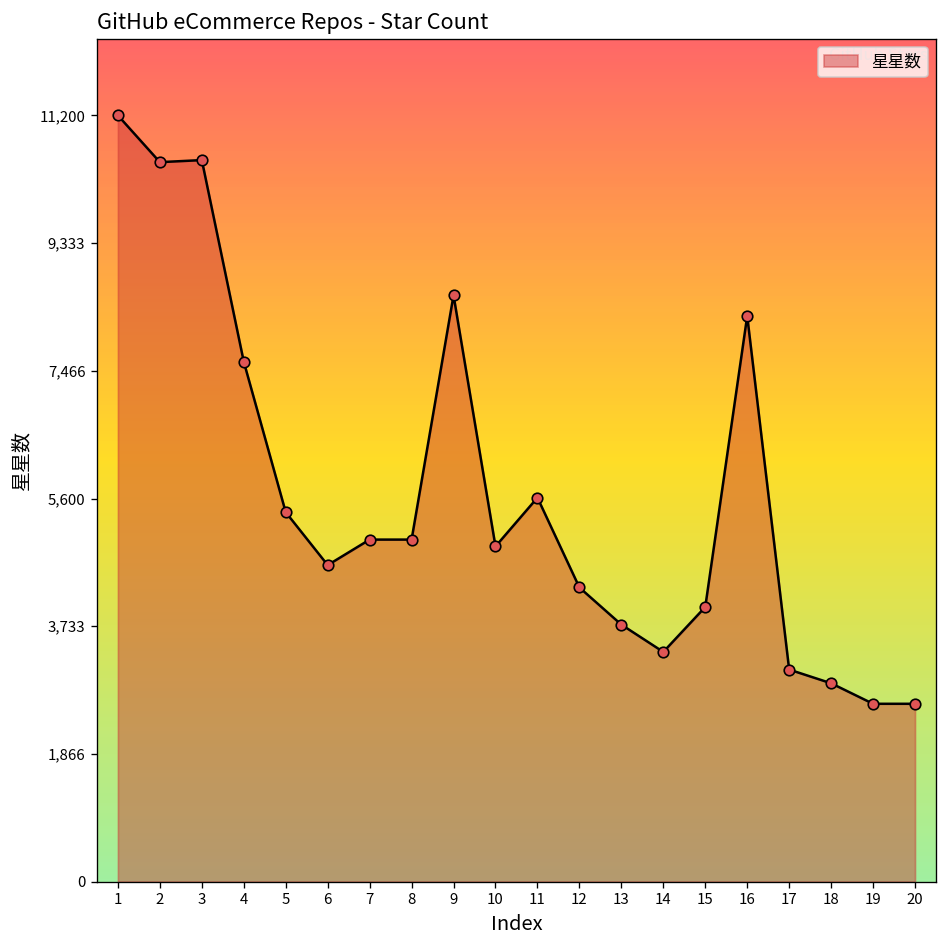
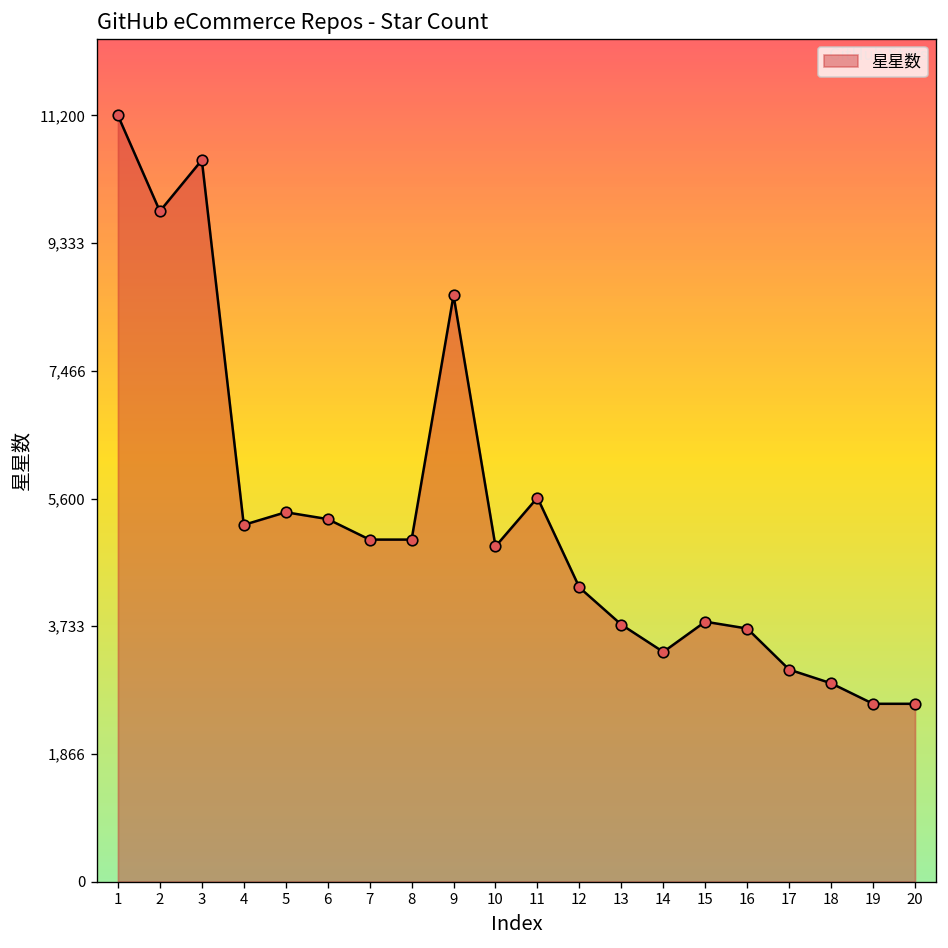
2: 10,500 -> 9,800
4: 7,600 -> 5,200
6: 4,600 -> 5,300
15: 4,000 -> 3,800
16: 8,300 -> 3,700
